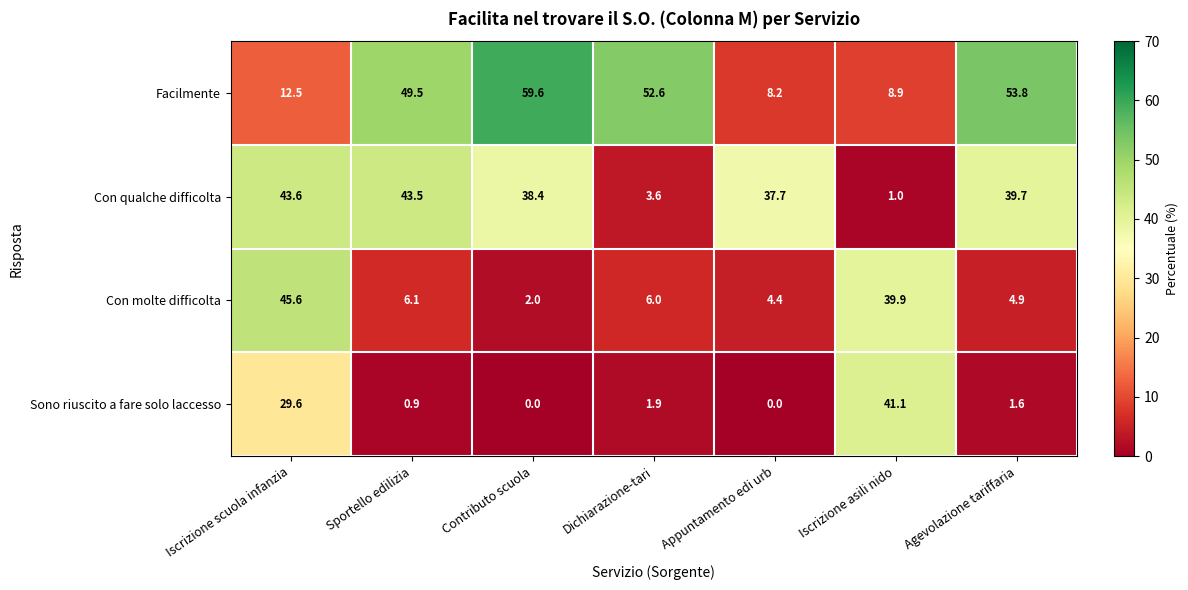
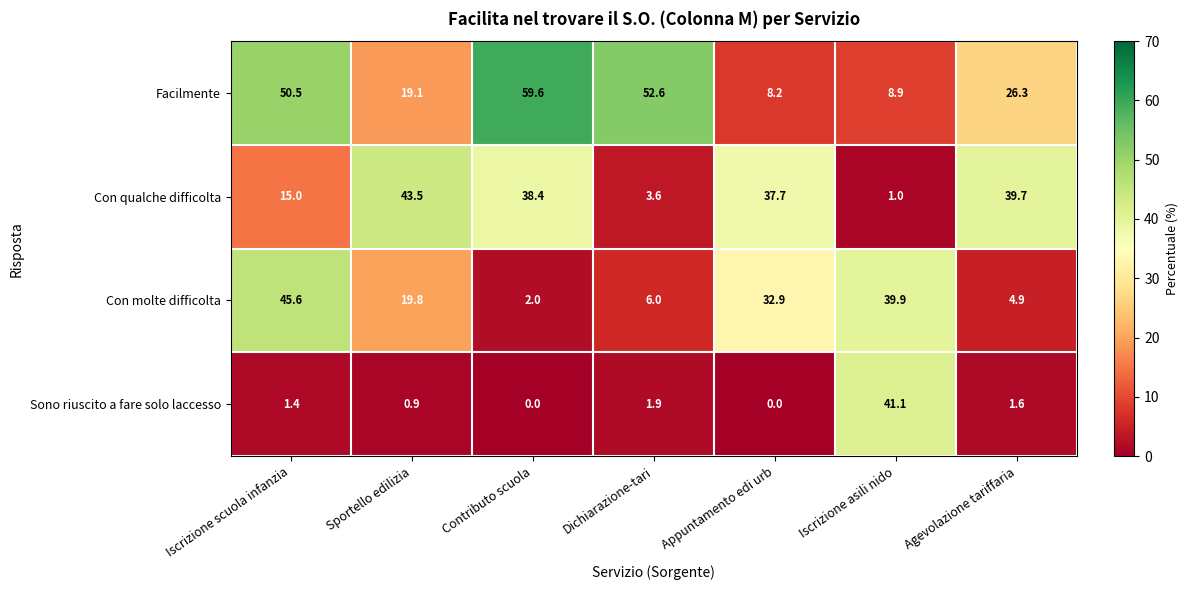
Facilmente, Iscrizione scuola infanzia: 12.5 -> 50.5
Facilmente, Sportello edilizia: 49.5 -> 19.1
Facilmente, Agevolazione tariffaria: 53.8 -> 26.3
Con qualche difficolta, Iscrizione scuola infanzia: 43.6 -> 15.0
Con molte difficolta, Sportello edilizia: 6.1 -> 19.8
Con molte difficolta, Appuntamento edi urb: 4.4 -> 32.9
Sono riuscito a fare solo laccesso, Iscrizione scuola infanzia: 29.6 -> 1.4
